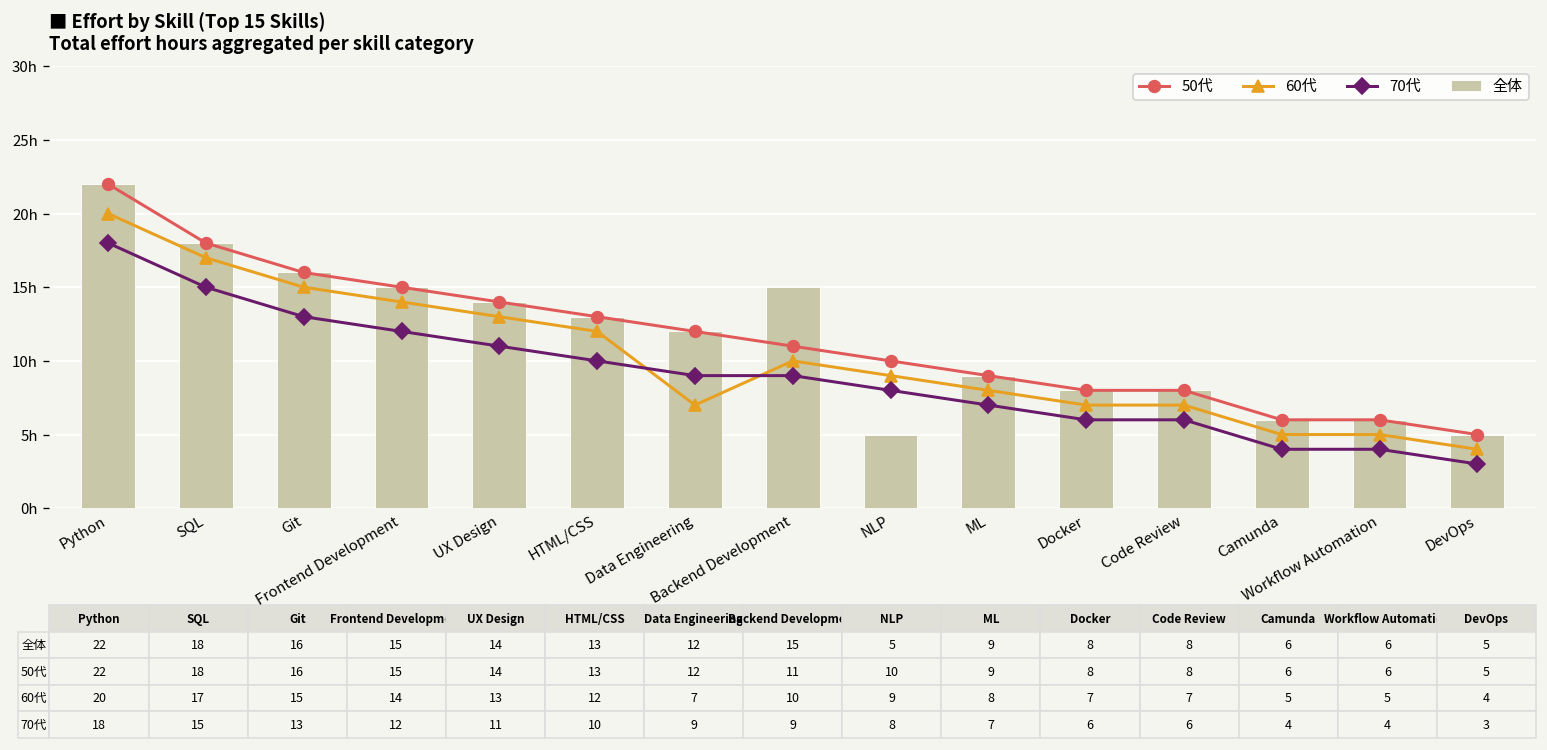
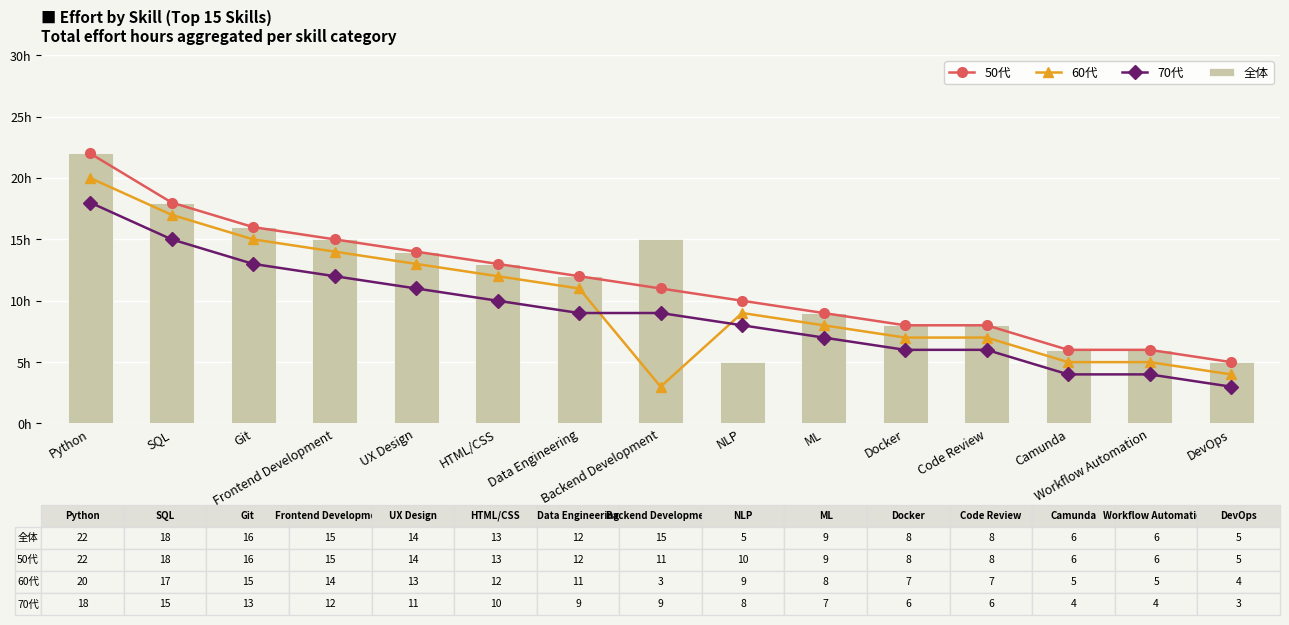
60代, Data Engineering: 7 -> 11
60代, Backend Development: 10 -> 3
